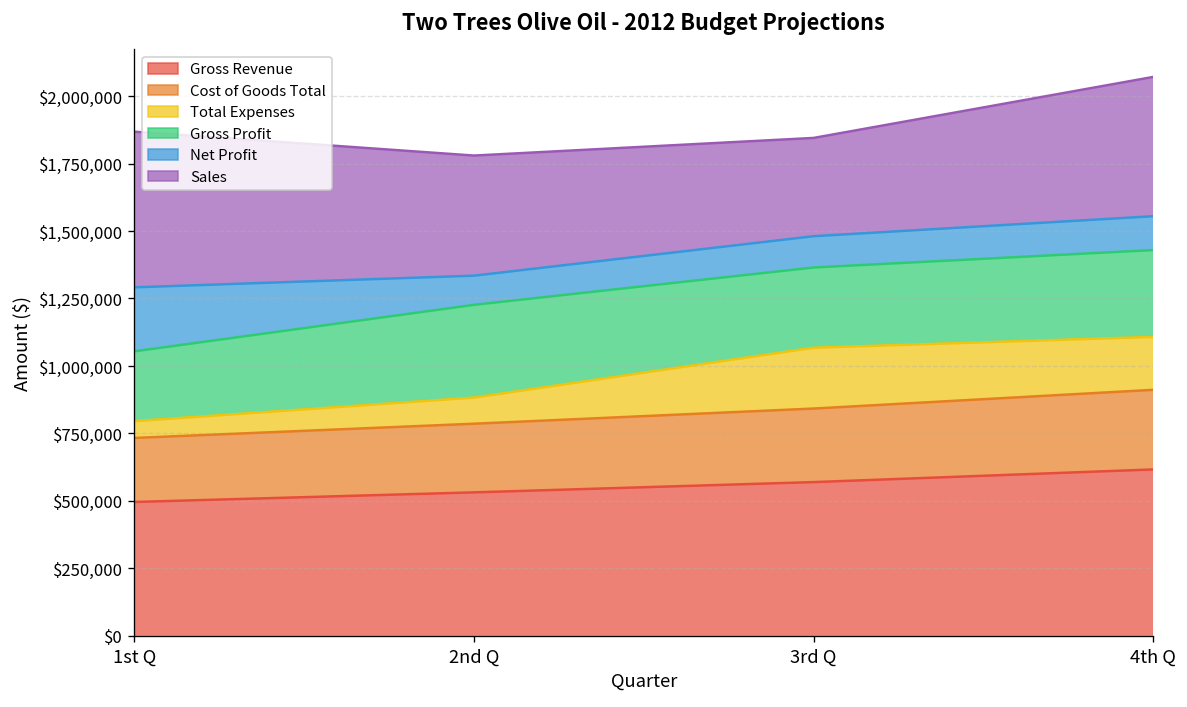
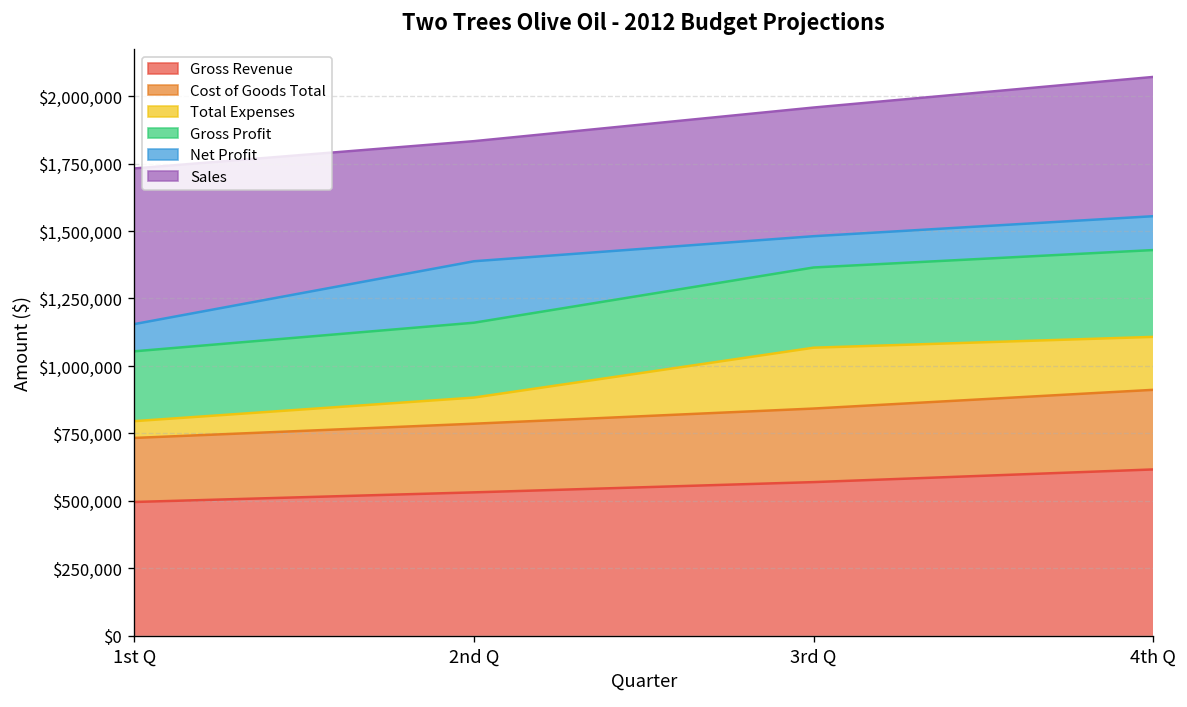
Net Profit, 1st Q: $240,000 -> $100,000
Gross Profit, 2nd Q: $340,000 -> $280,000
Net Profit, 2nd Q: $110,000 -> $230,000
Sales, 3rd Q: $360,000 -> $480,000
